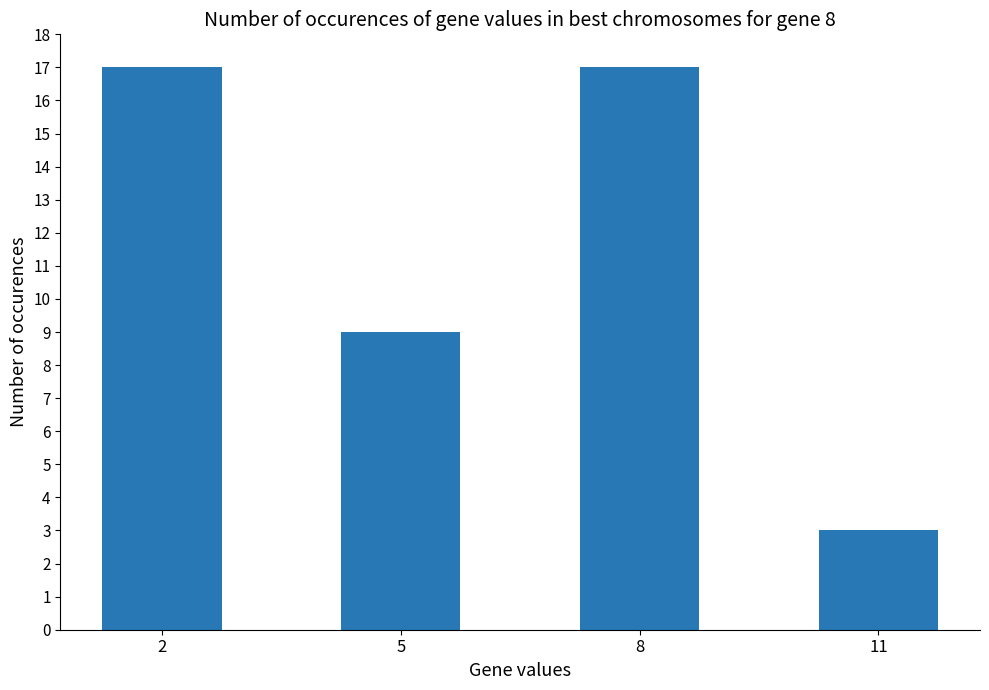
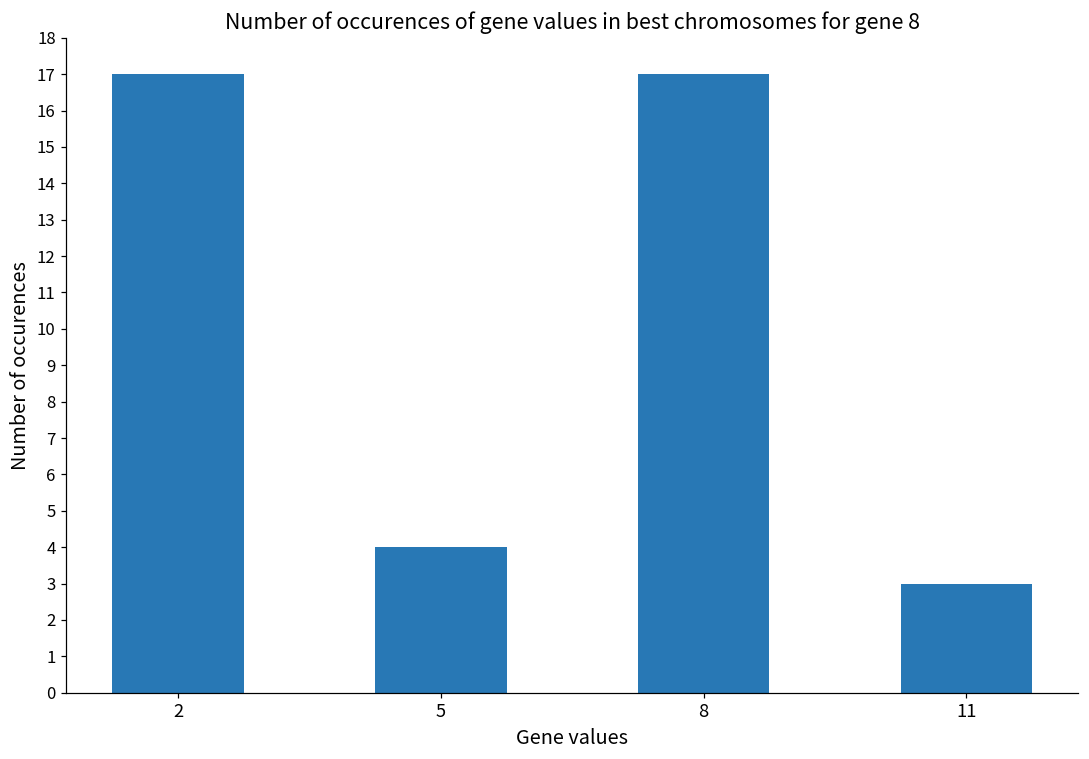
5: 9 -> 4
